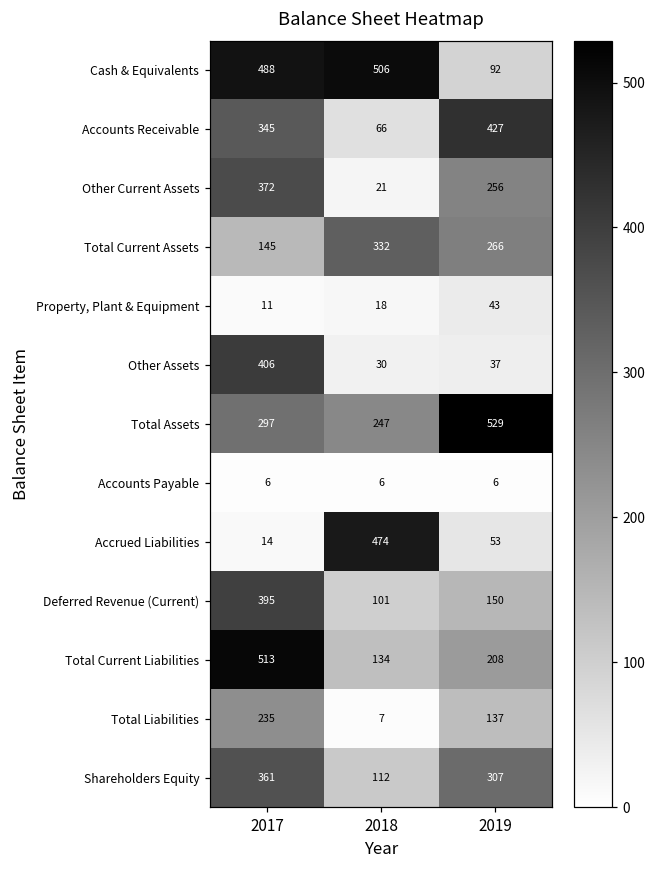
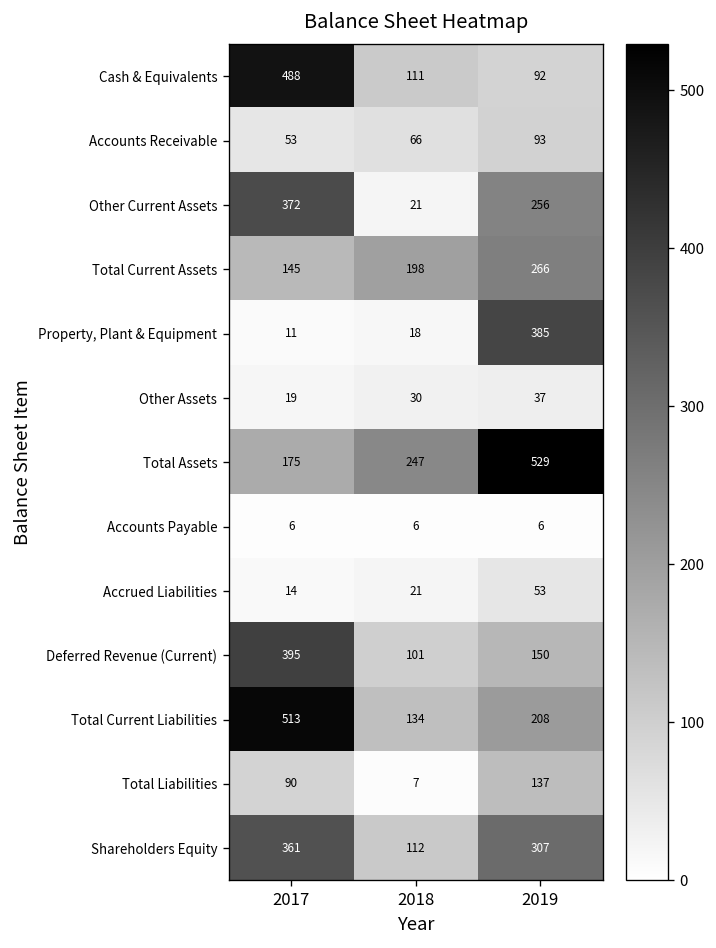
Cash & Equivalents, 2018: 506 -> 111
Accounts Receivable, 2017: 345 -> 53
Accounts Receivable, 2019: 427 -> 93
Total Current Assets, 2018: 332 -> 198
Property, Plant & Equipment, 2019: 43 -> 385
Other Assets, 2017: 406 -> 19
Total Assets, 2017: 297 -> 175
Accrued Liabilities, 2018: 474 -> 21
Total Liabilities, 2017: 235 -> 90
